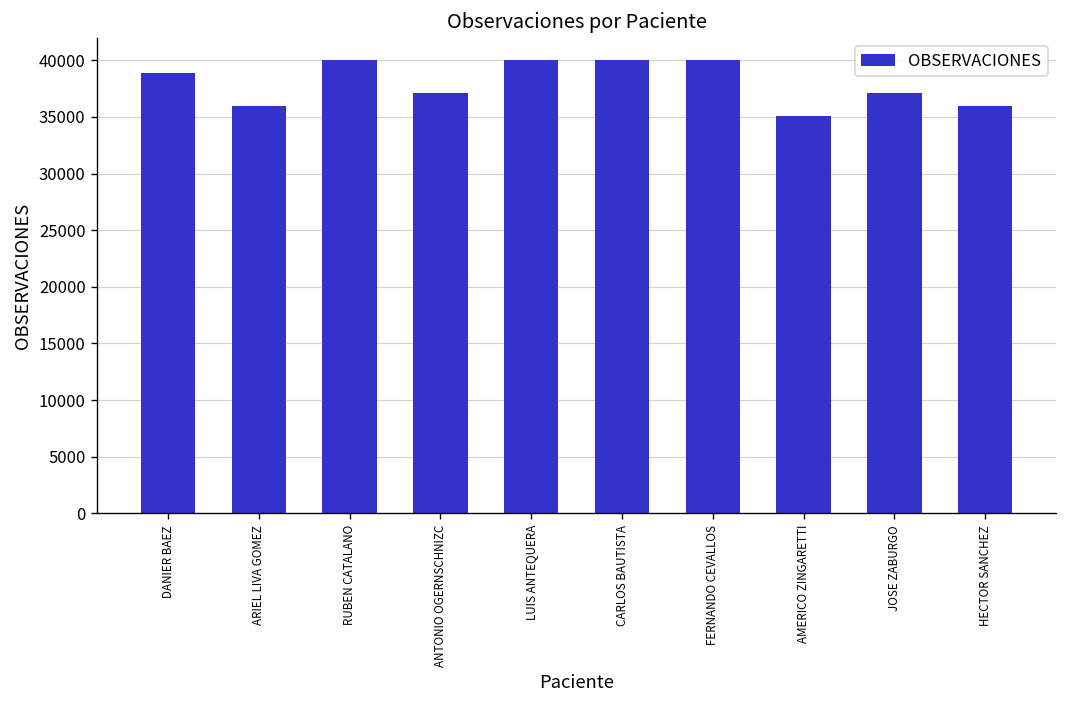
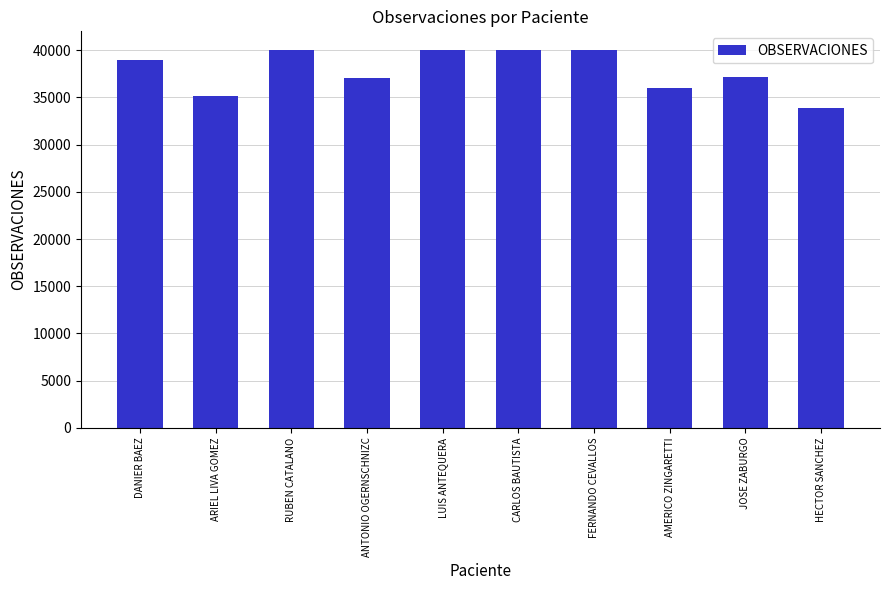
ARIEL LIVA GOMEZ: 36000 -> 35000
AMERICO ZINGARETTI: 35000 -> 36000
HECTOR SANCHEZ: 36000 -> 34000
